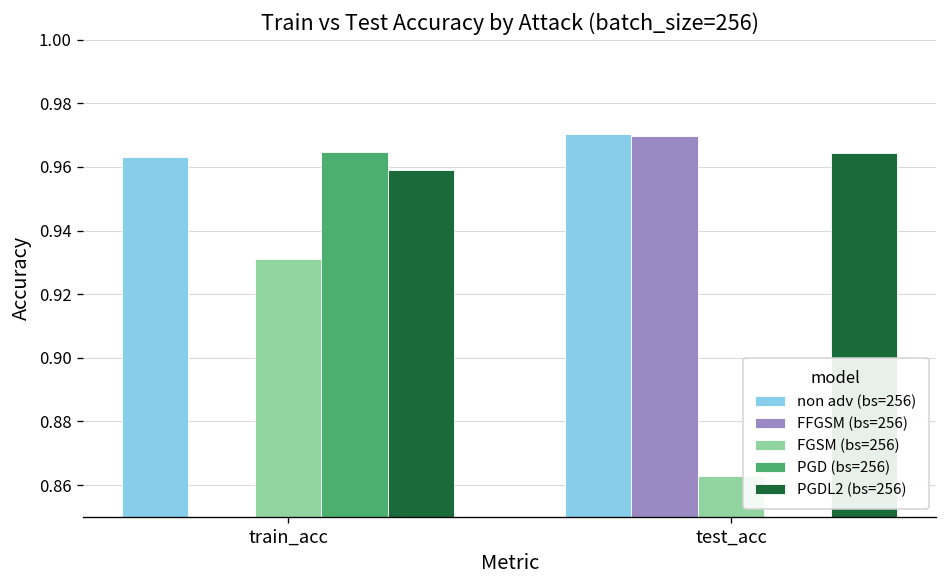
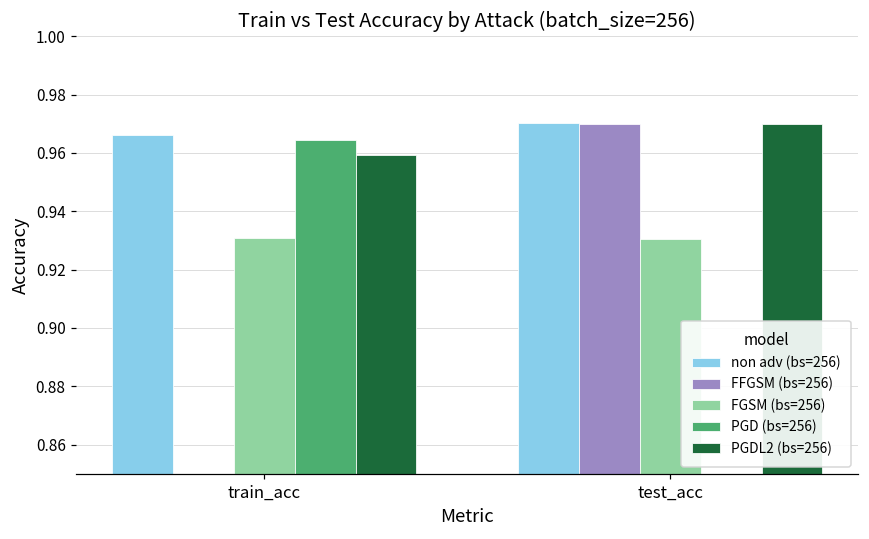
non adv (bs=256), train_acc: 0.963 -> 0.966
FGSM (bs=256), test_acc: 0.863 -> 0.930
PGDL2 (bs=256), test_acc: 0.964 -> 0.970
